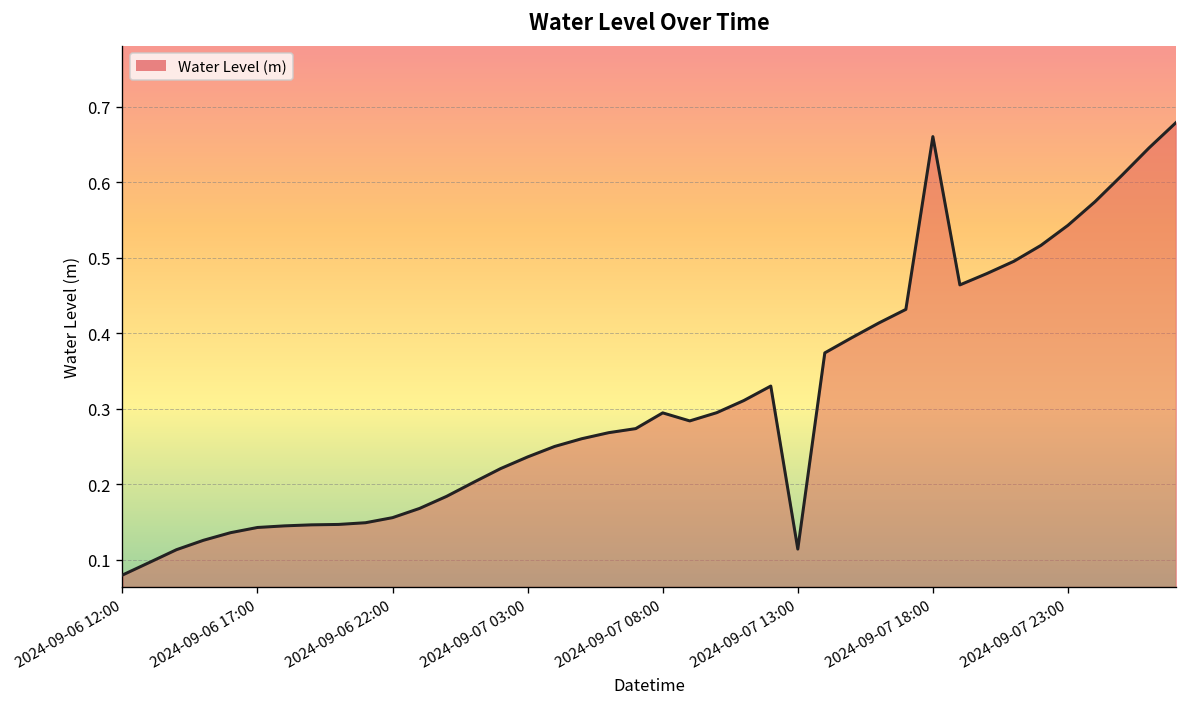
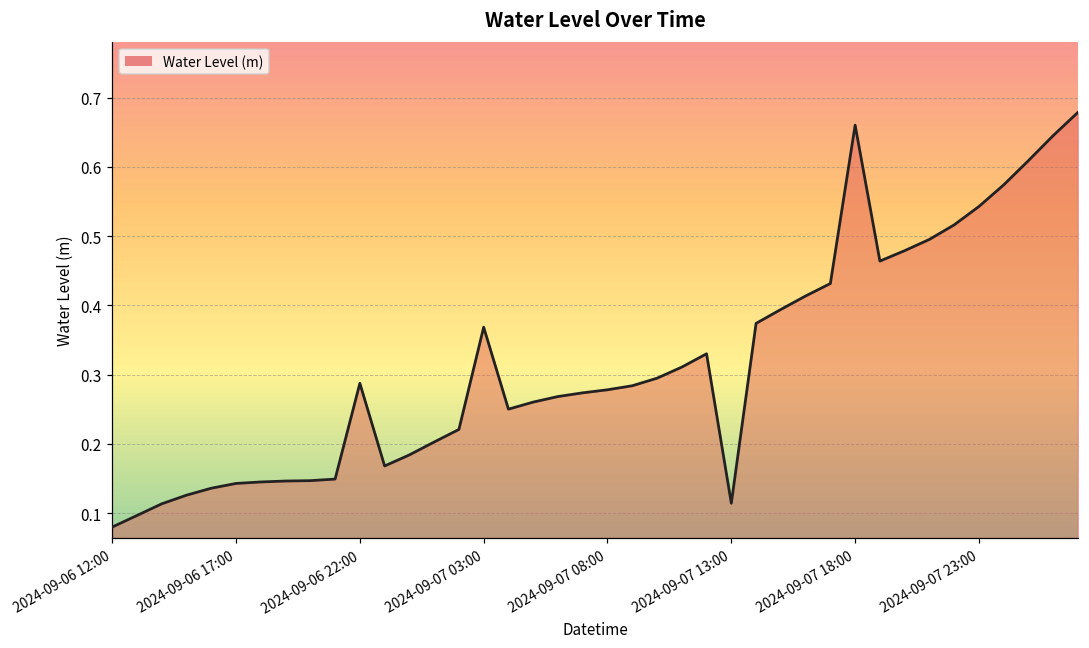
2024-09-06 22:00: 0.16 -> 0.29
2024-09-07 03:00: 0.24 -> 0.37
2024-09-07 08:00: 0.29 -> 0.28
